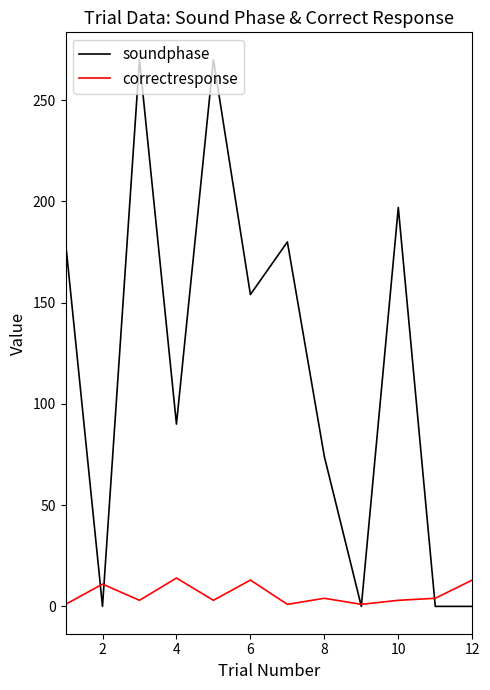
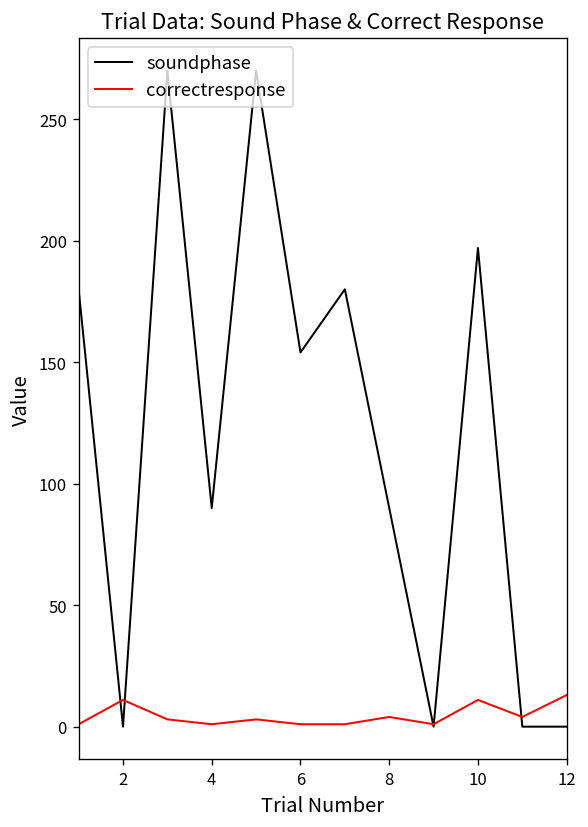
correctresponse, 4: 14 -> 1
correctresponse, 6: 13 -> 1
soundphase, 8: 74 -> 90
correctresponse, 10: 3 -> 11
